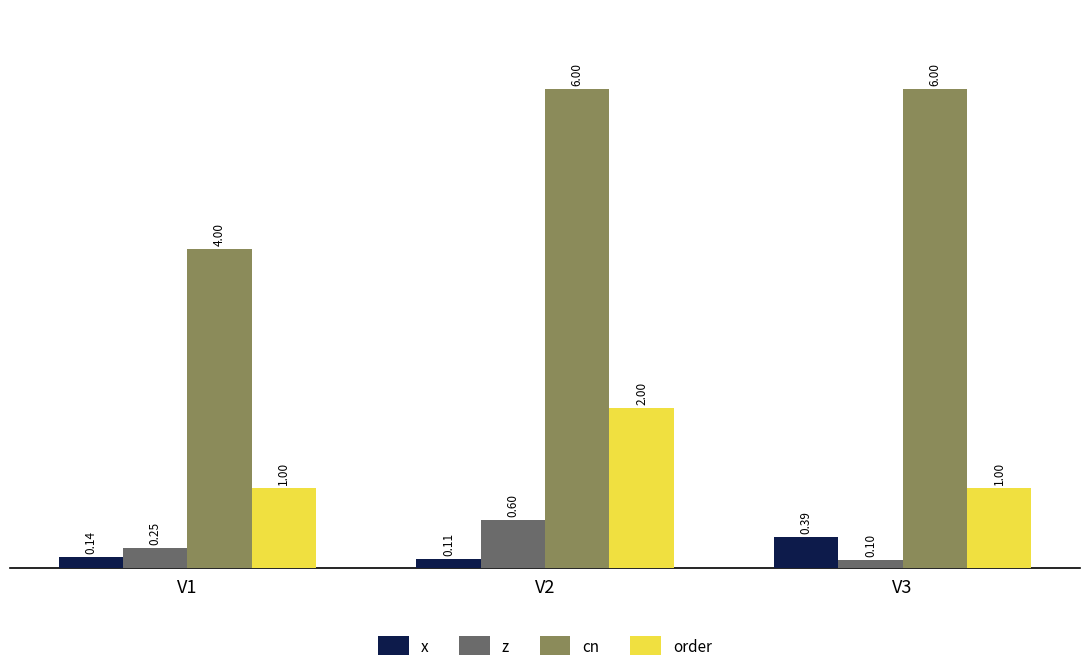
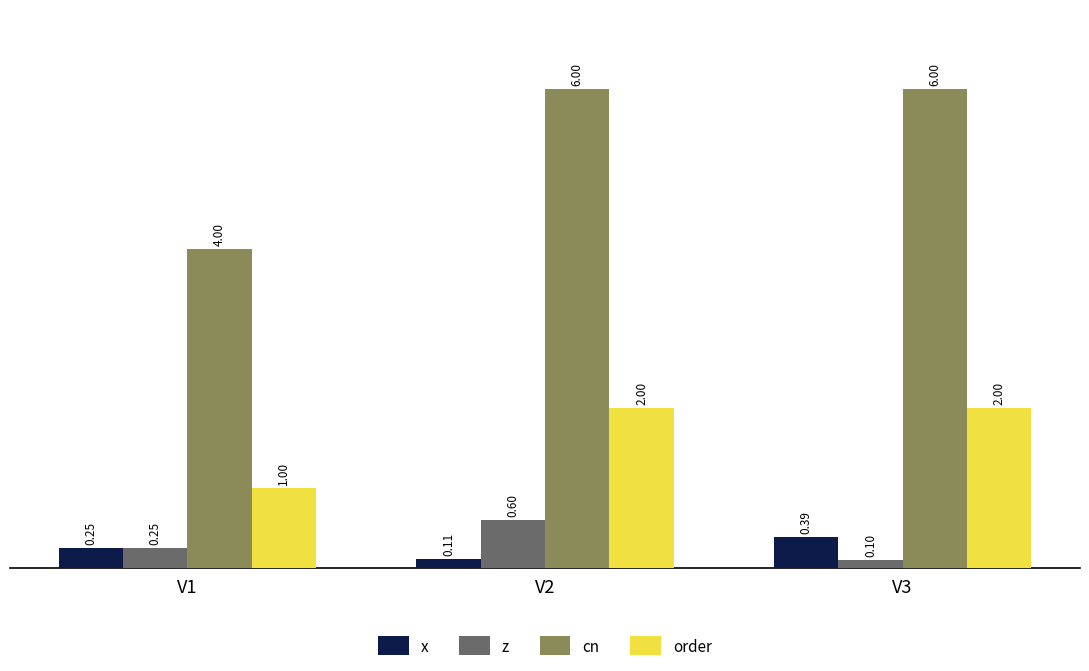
x, V1: 0.14 -> 0.25
order, V3: 1.00 -> 2.00
